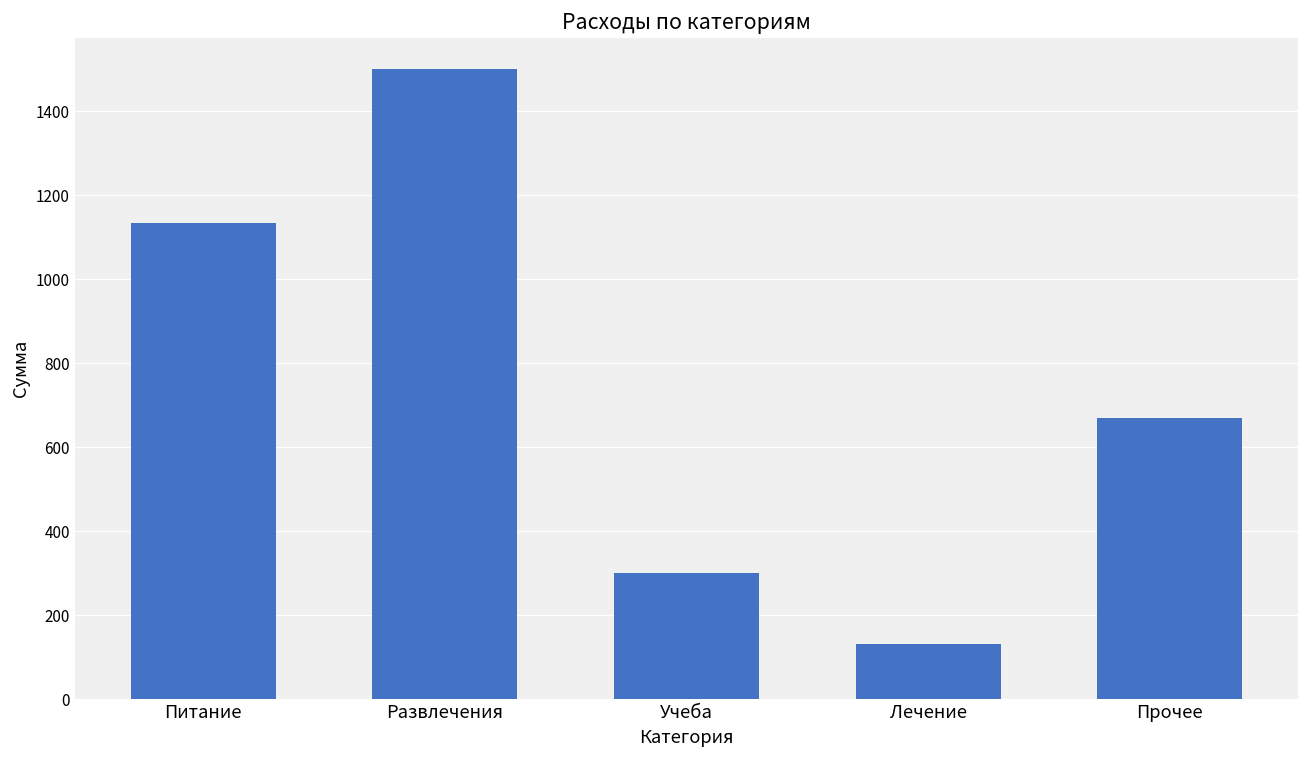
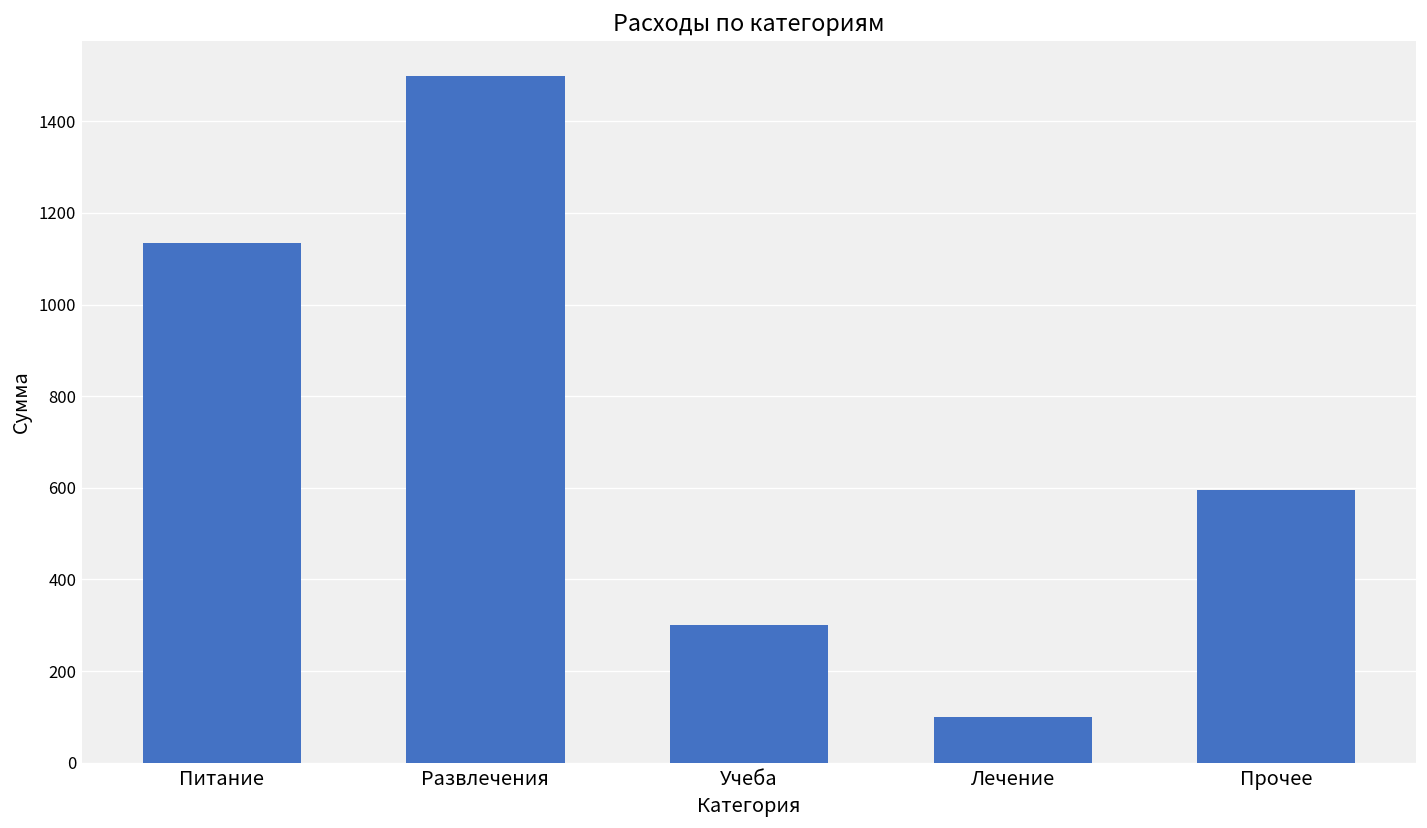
Лечение: 130 -> 100
Прочее: 670 -> 600
